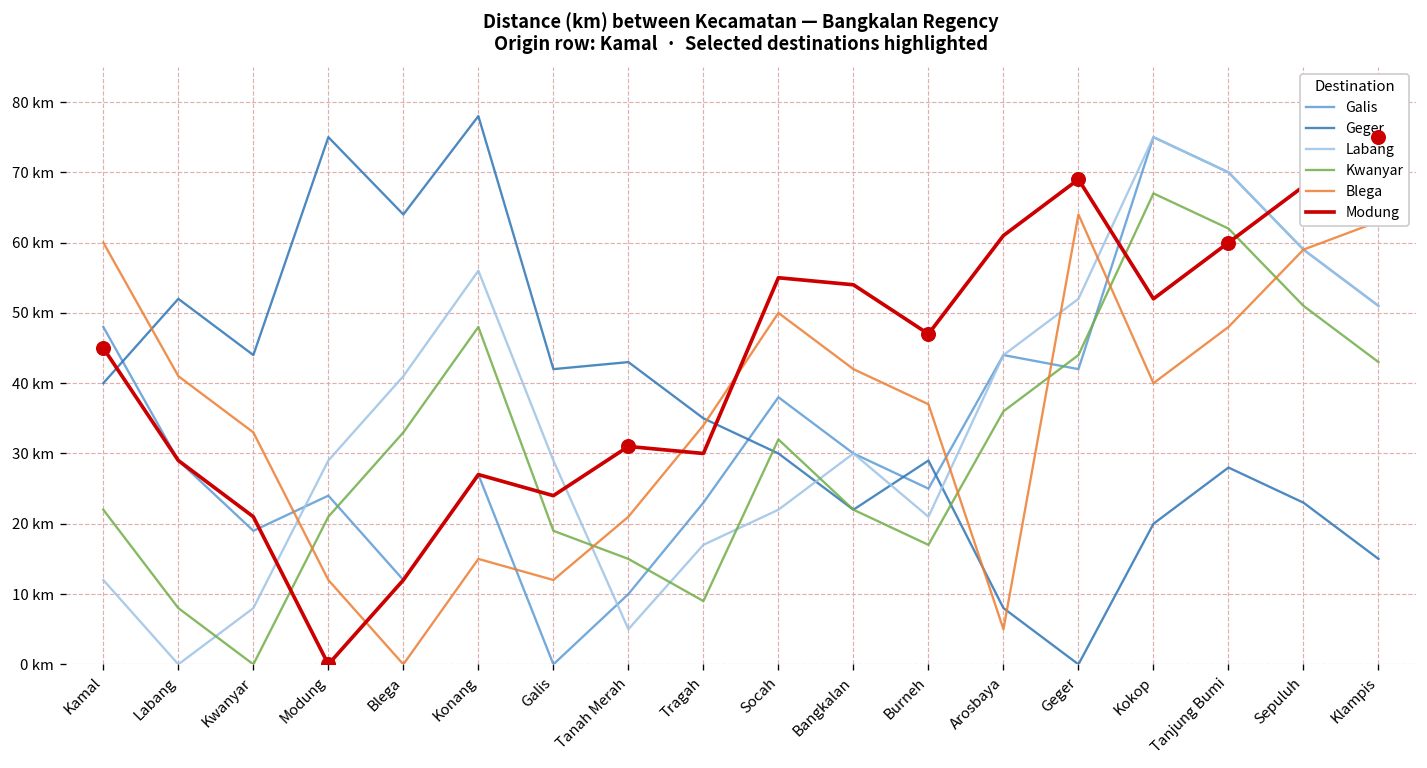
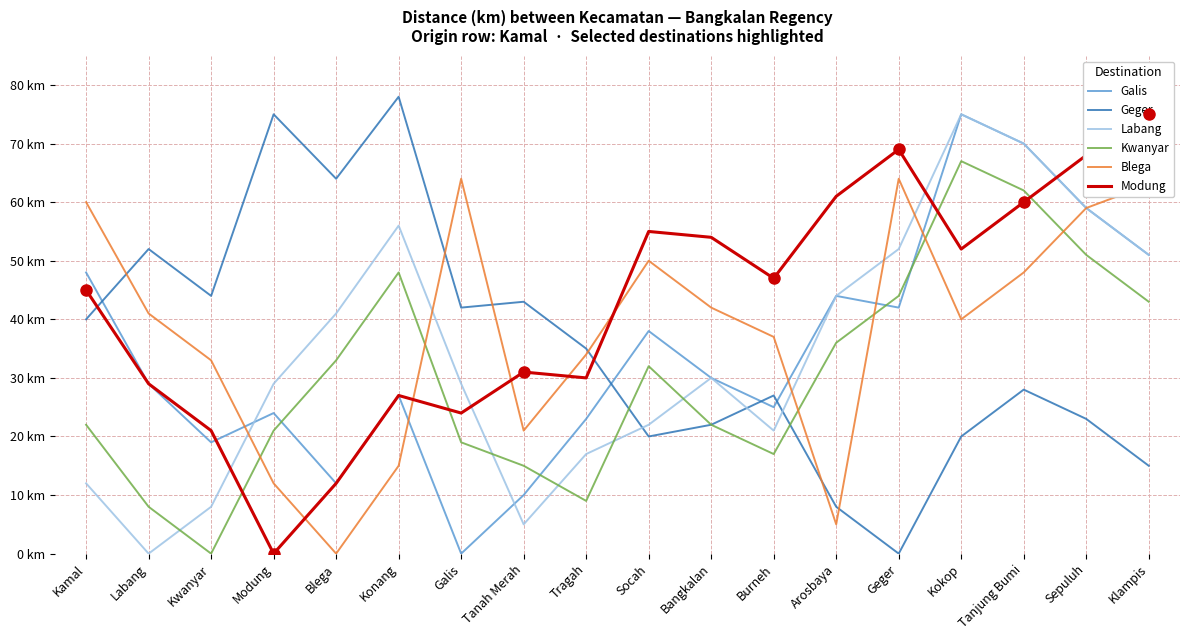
Blega, Galis: 12 km -> 64 km
Geger, Socah: 30 km -> 20 km
Geger, Burneh: 29 km -> 27 km
